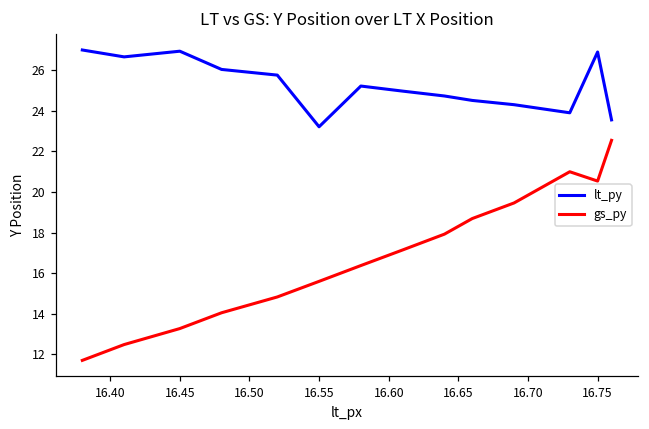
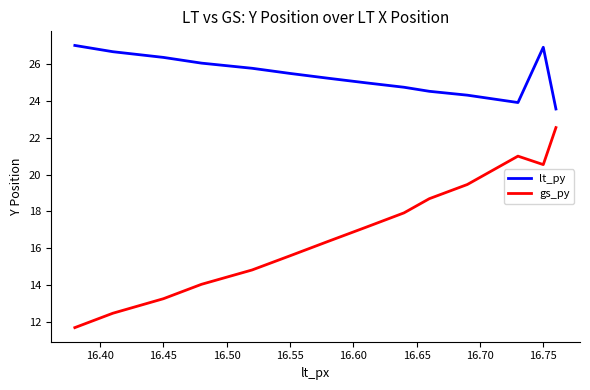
lt_py, 16.45: 27.0 -> 26.4
lt_py, 16.55: 23.2 -> 25.5
